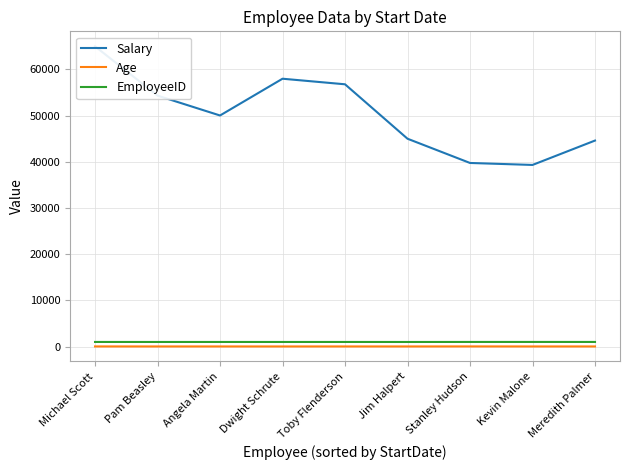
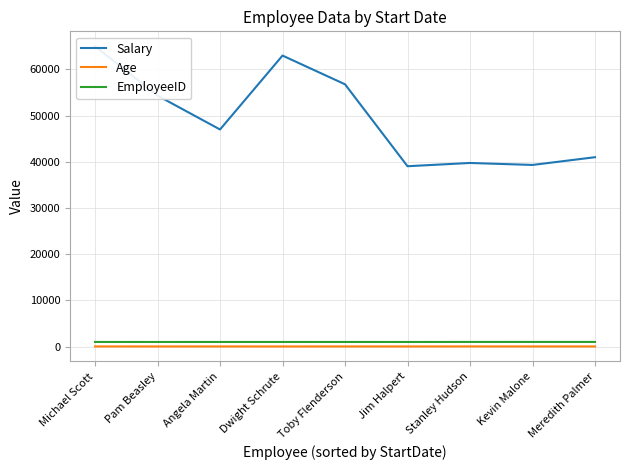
Salary, Angela Martin: 50000 -> 47000
Salary, Dwight Schrute: 58000 -> 63000
Salary, Jim Halpert: 45000 -> 39000
Salary, Meredith Palmer: 45000 -> 41000
